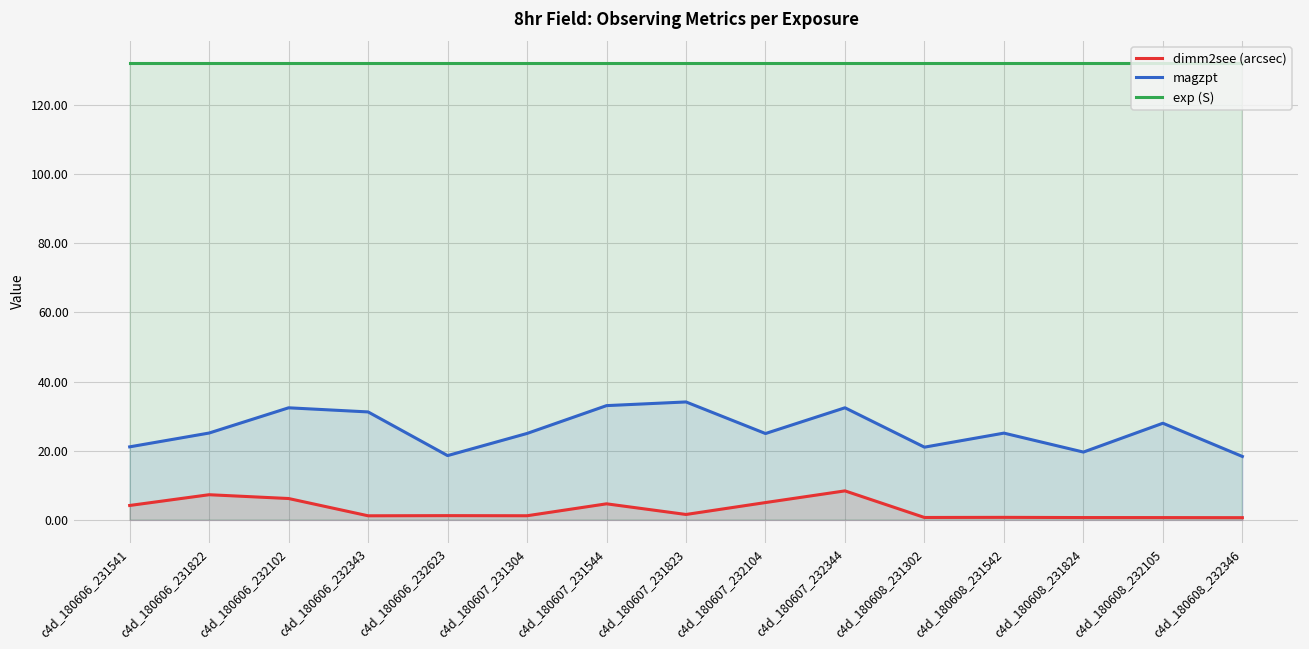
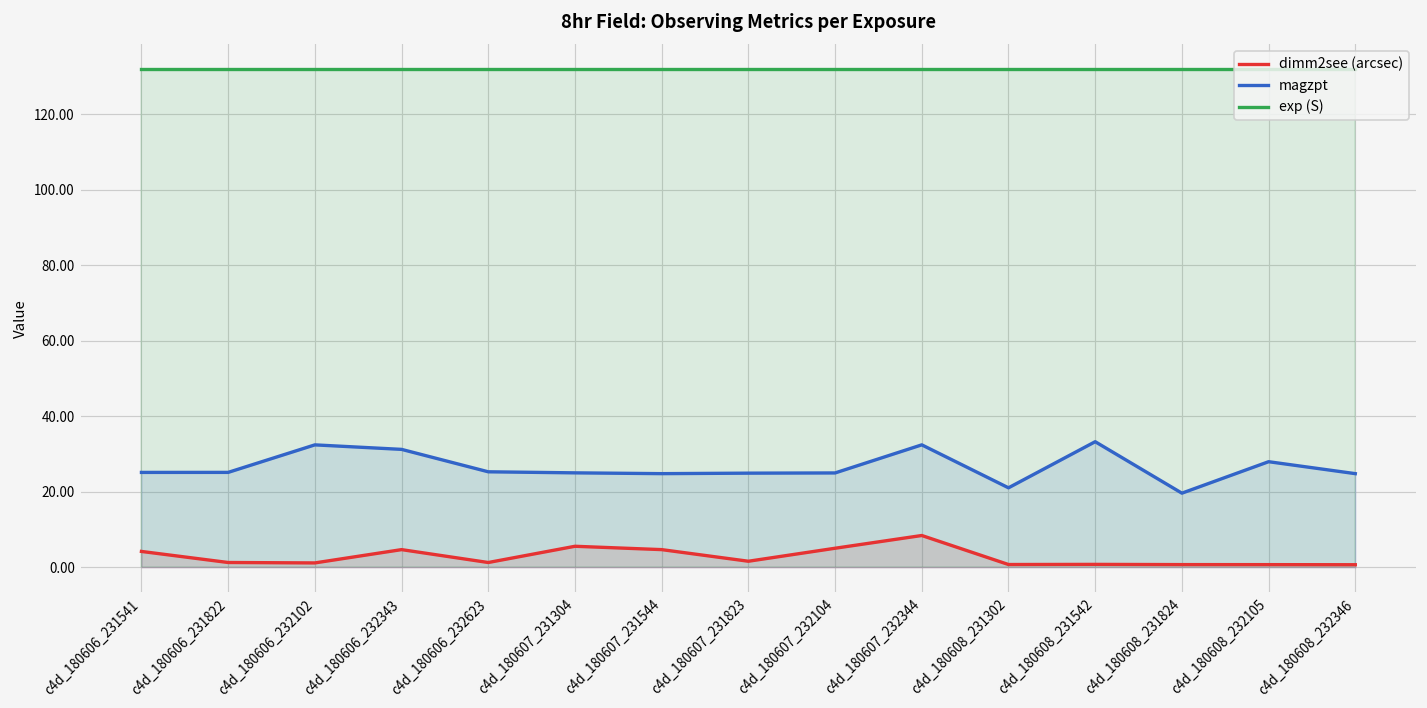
magzpt, c4d_180606_231541: 21 -> 25
dimm2see (arcsec), c4d_180606_231822: 7 -> 1
dimm2see (arcsec), c4d_180606_232102: 6 -> 1
dimm2see (arcsec), c4d_180606_232343: 1 -> 5
magzpt, c4d_180606_232623: 19 -> 25
dimm2see (arcsec), c4d_180607_231304: 1 -> 6
magzpt, c4d_180607_231544: 33 -> 25
magzpt, c4d_180607_231823: 34 -> 25
magzpt, c4d_180608_231542: 25 -> 33
magzpt, c4d_180608_232346: 18 -> 25
